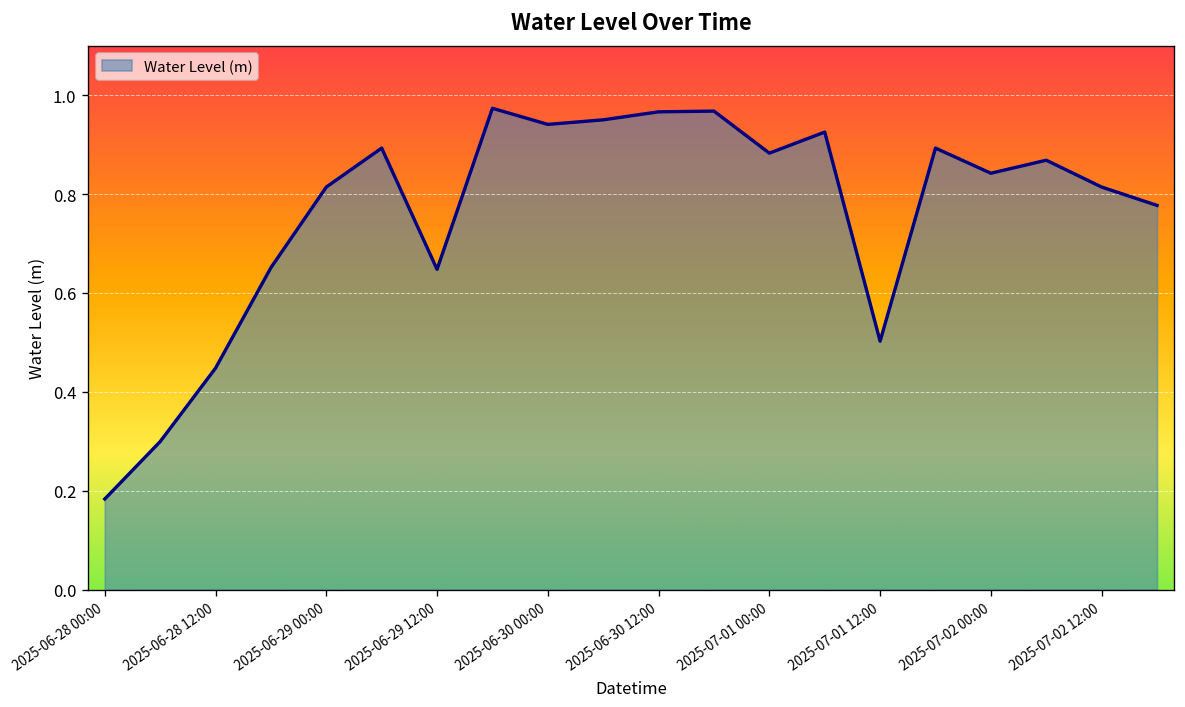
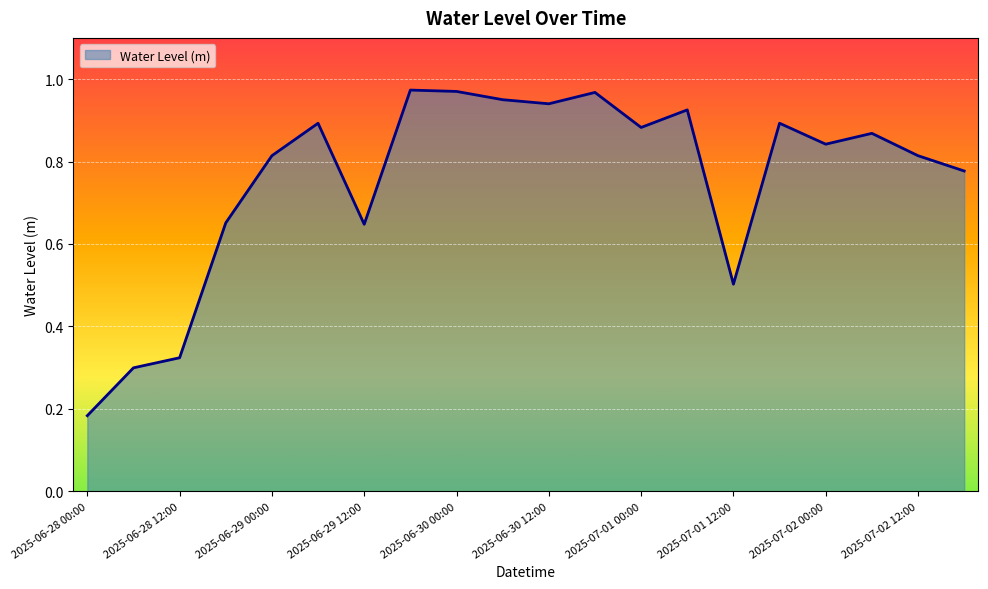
2025-06-28 12:00: 0.45 -> 0.32
2025-06-30 00:00: 0.94 -> 0.97
2025-06-30 12:00: 0.97 -> 0.94
